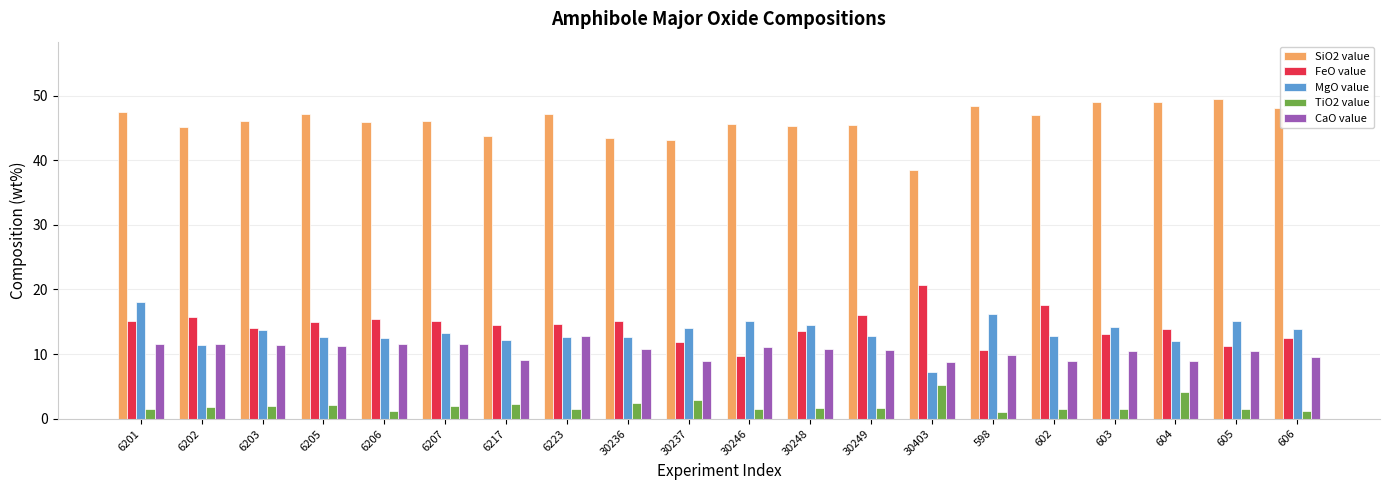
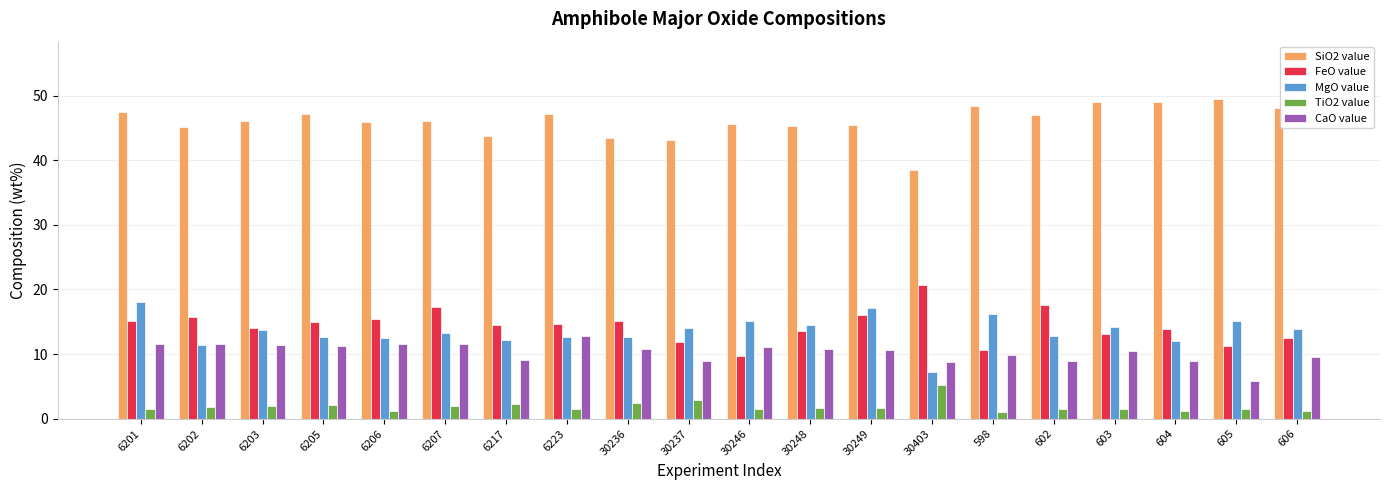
FeO value, 6207: 15 -> 17
MgO value, 30249: 13 -> 17
TiO2 value, 604: 4 -> 1
CaO value, 605: 11 -> 6
